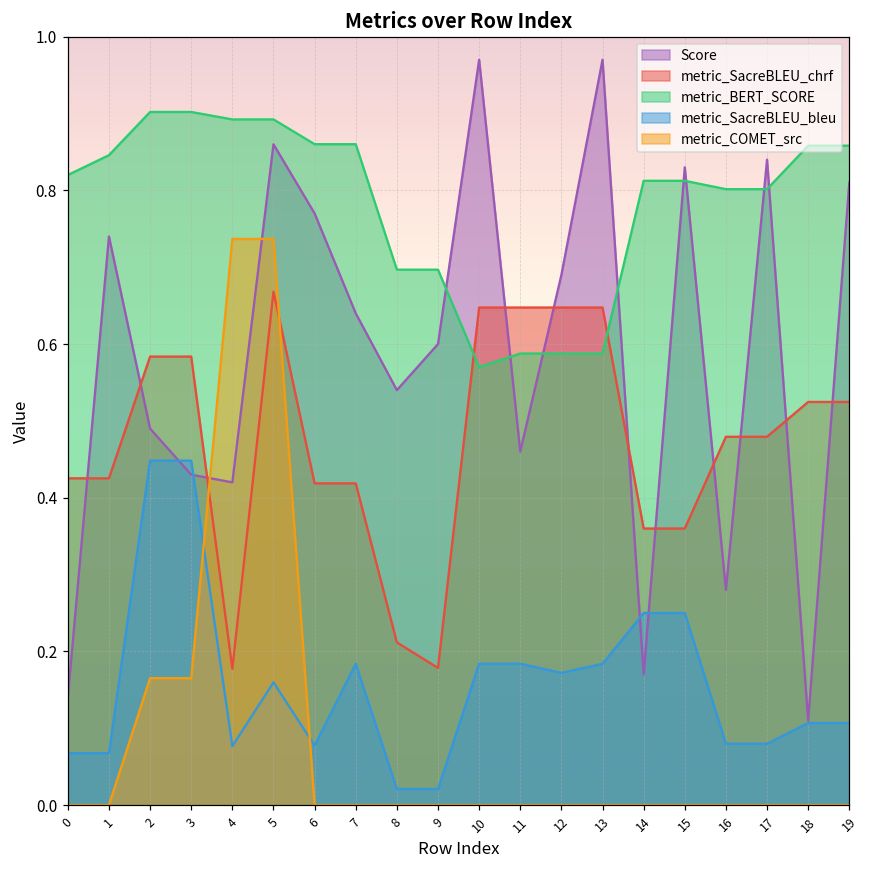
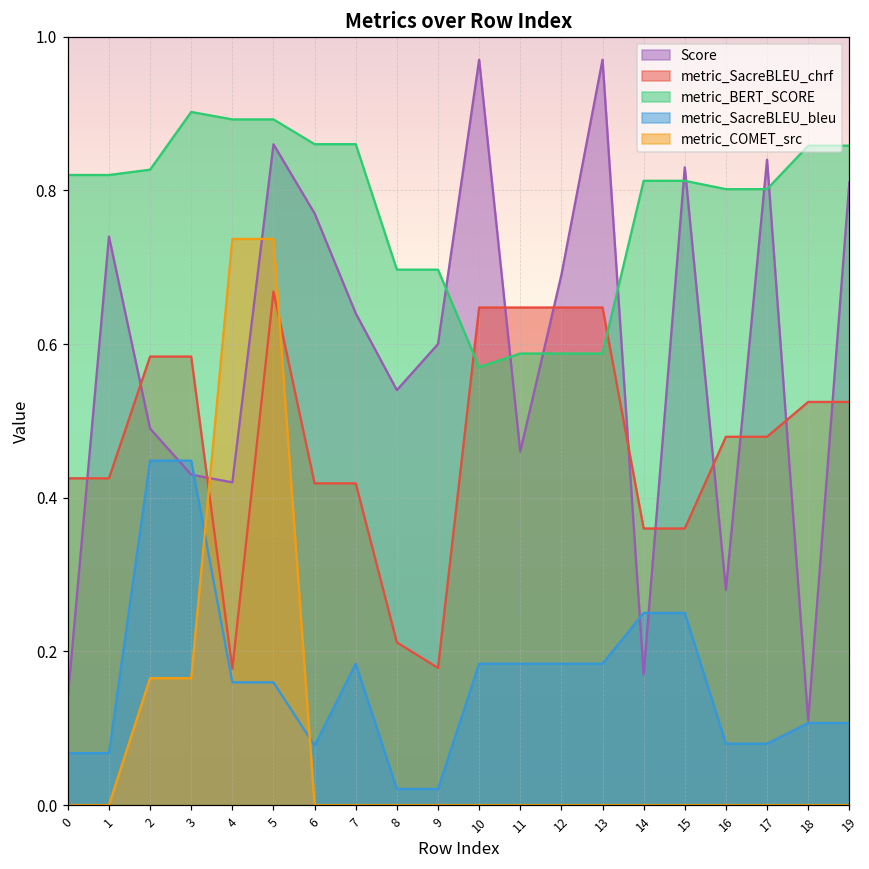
metric_BERT_SCORE, 1: 0.85 -> 0.82
metric_BERT_SCORE, 2: 0.90 -> 0.83
metric_SacreBLEU_bleu, 4: 0.08 -> 0.16
metric_SacreBLEU_bleu, 12: 0.17 -> 0.18
